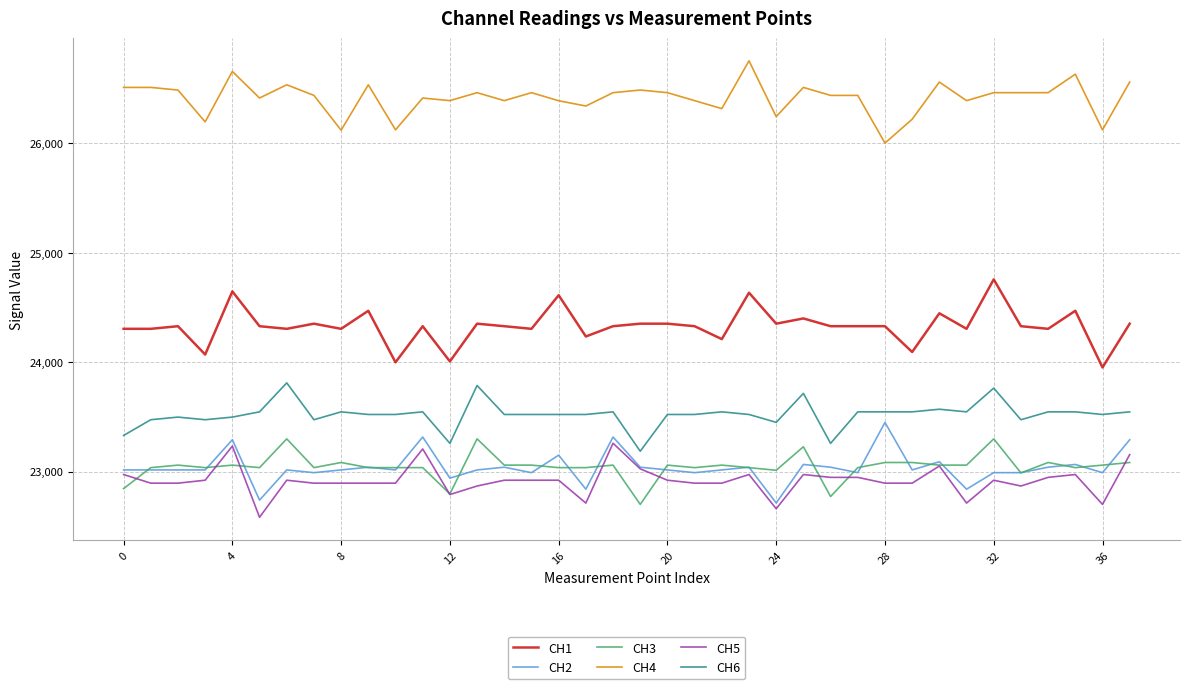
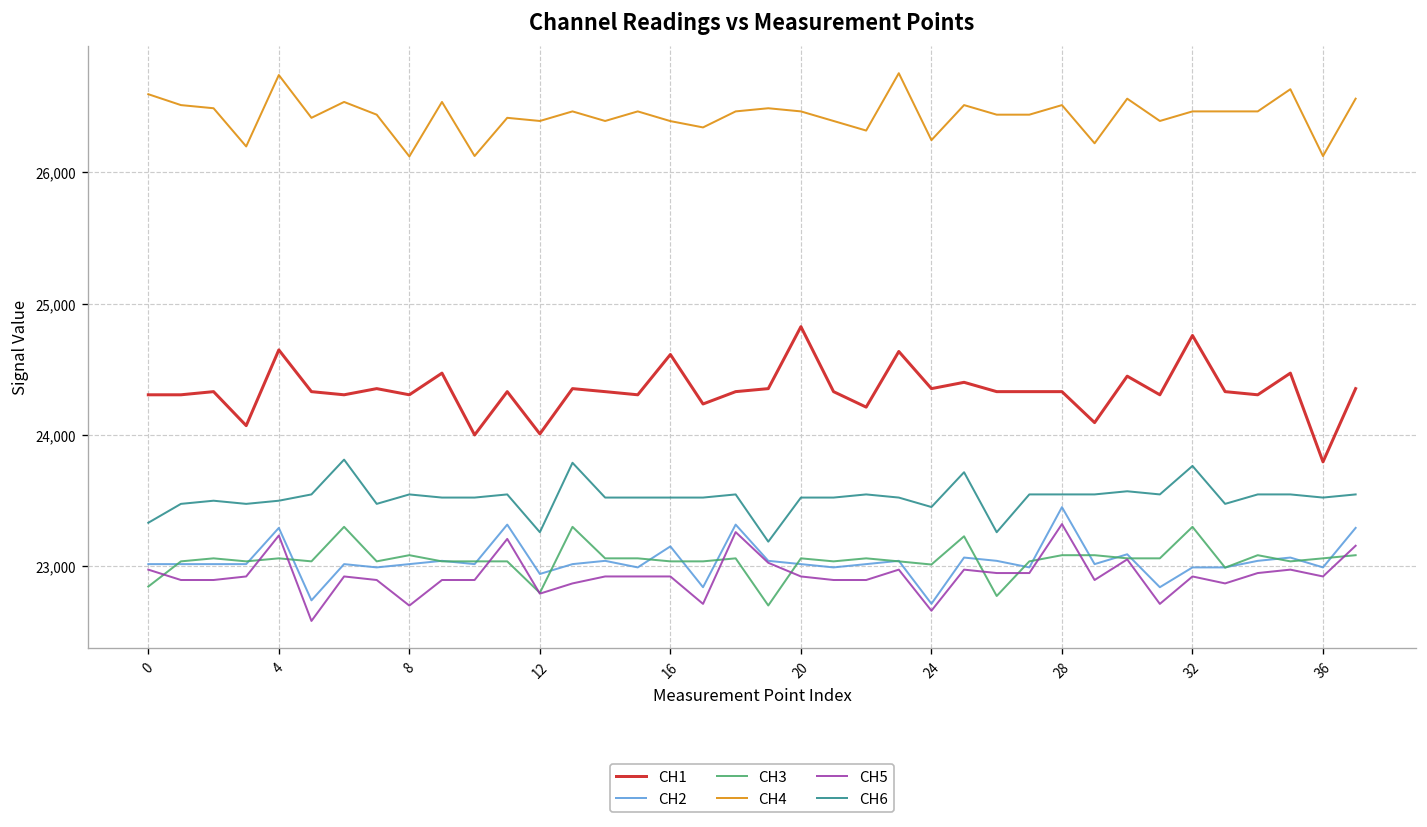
CH4, 0: 26,510 -> 26,600
CH4, 4: 26,660 -> 26,740
CH5, 8: 22,890 -> 22,700
CH1, 20: 24,350 -> 24,820
CH4, 28: 26,000 -> 26,510
CH5, 28: 22,890 -> 23,320
CH1, 36: 23,950 -> 23,790
CH5, 36: 22,700 -> 22,920
